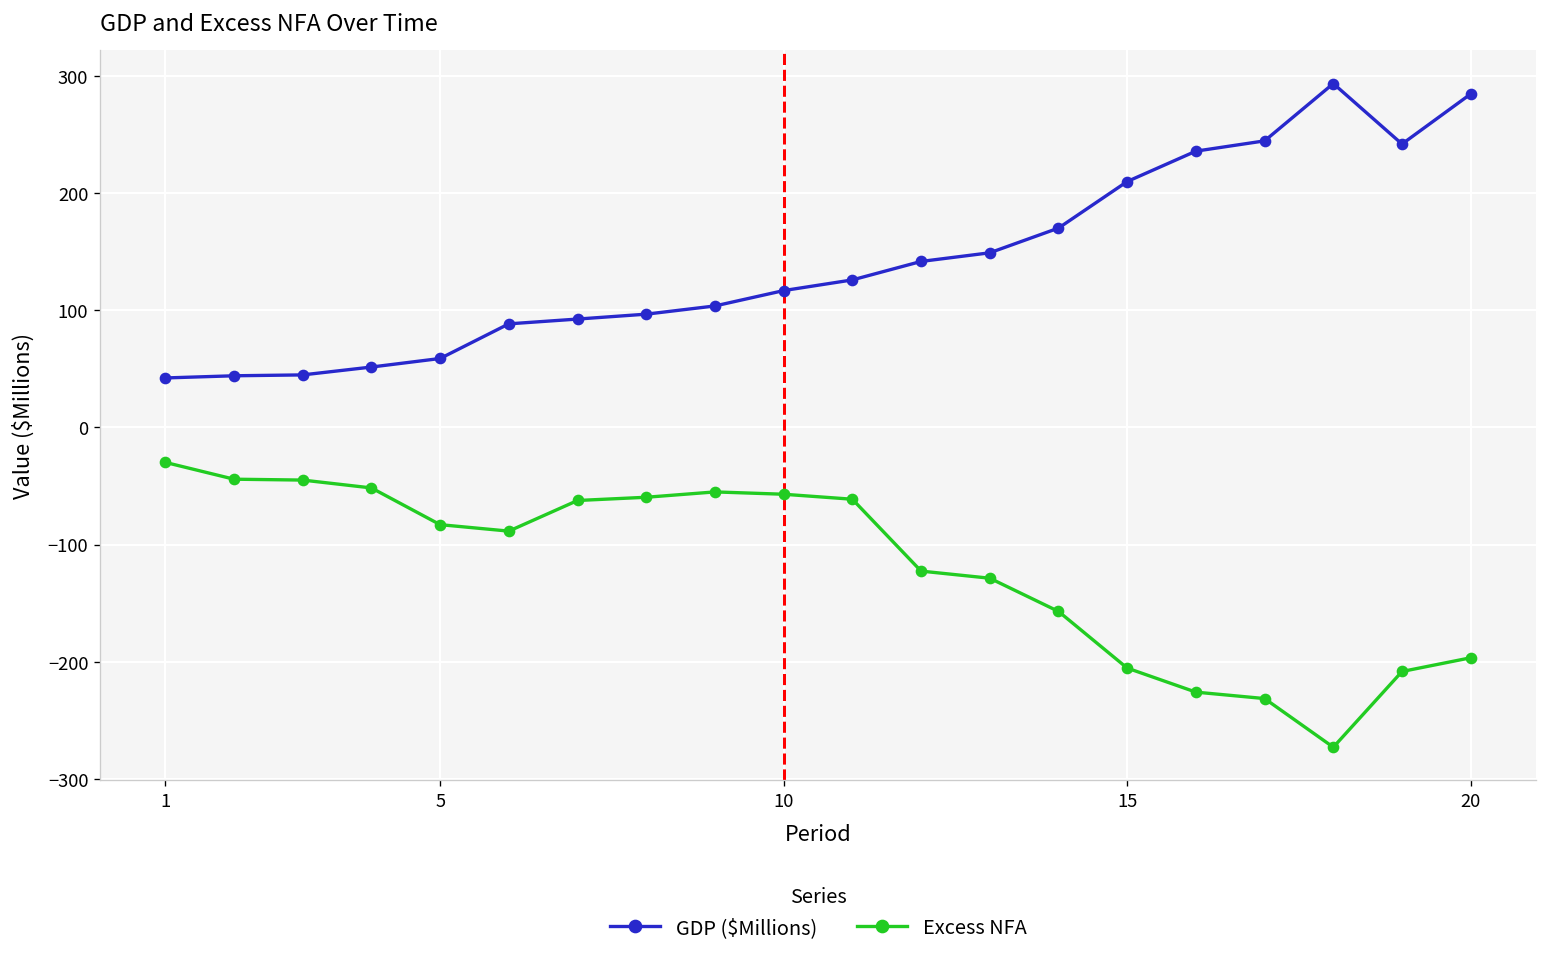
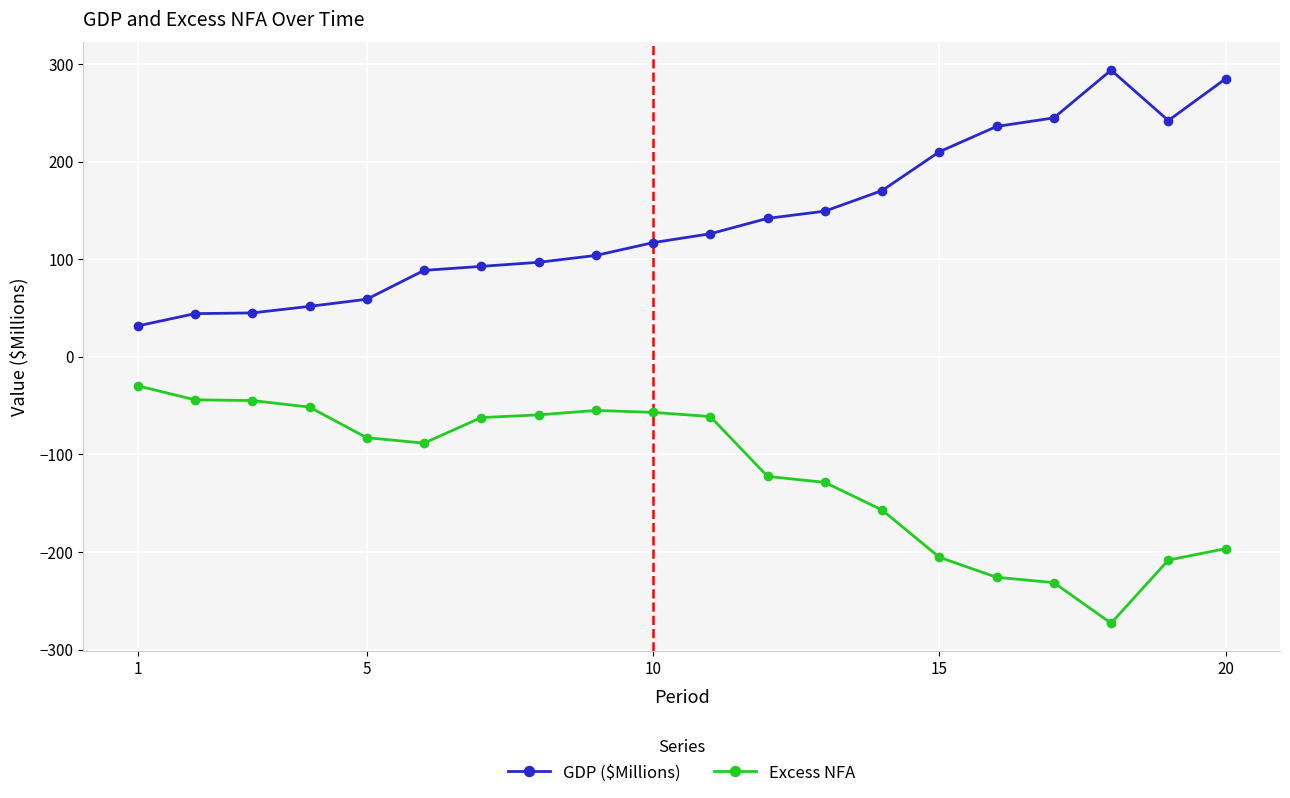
GDP ($Millions), 1: 40 -> 30
